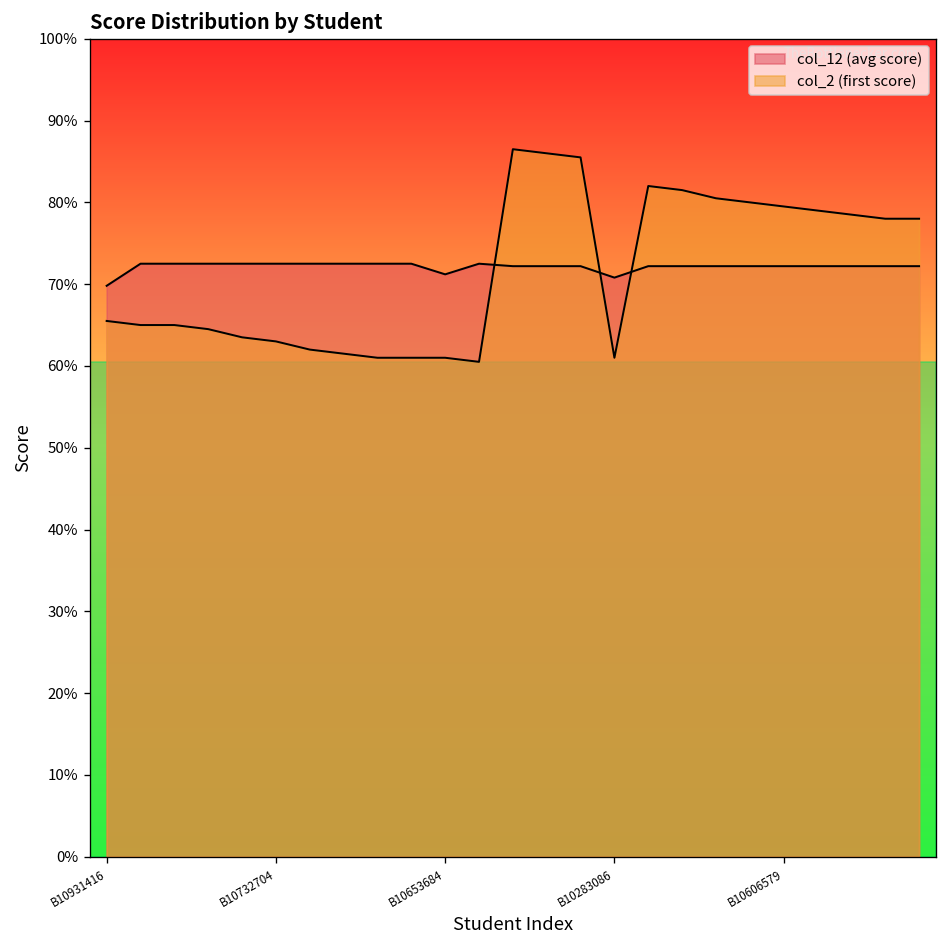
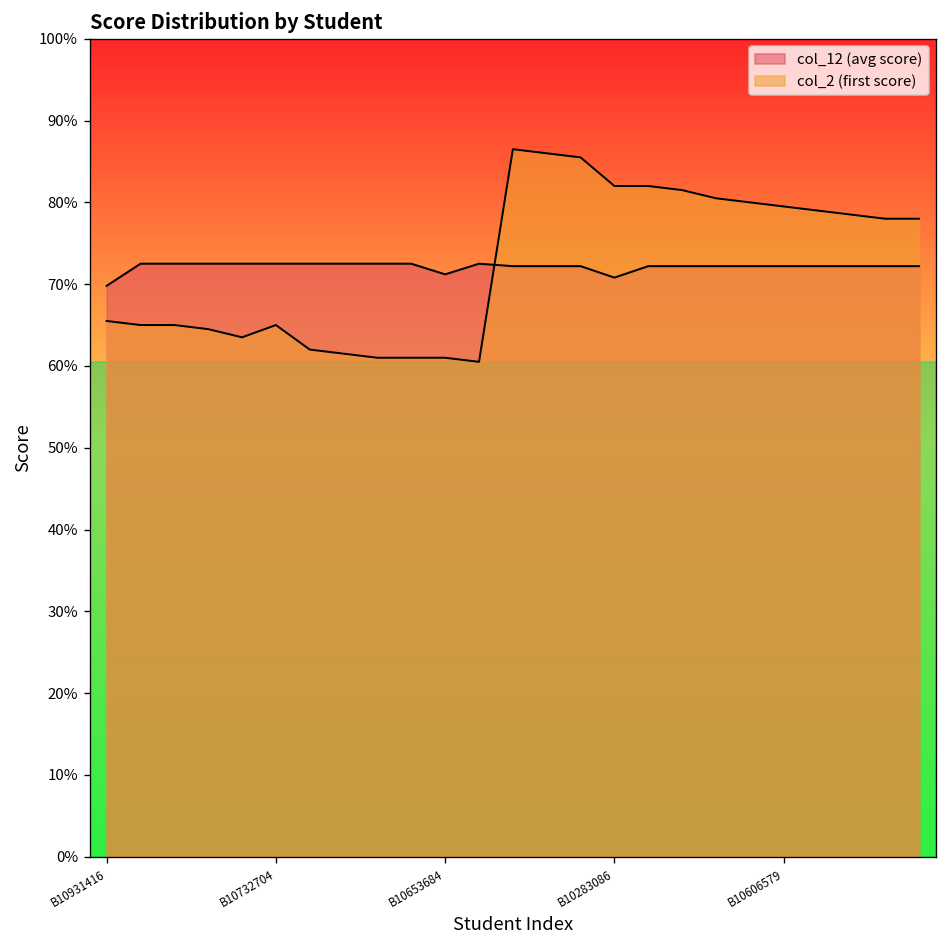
col_2 (first score), B10732704: 63% -> 65%
col_2 (first score), B10283086: 61% -> 82%
